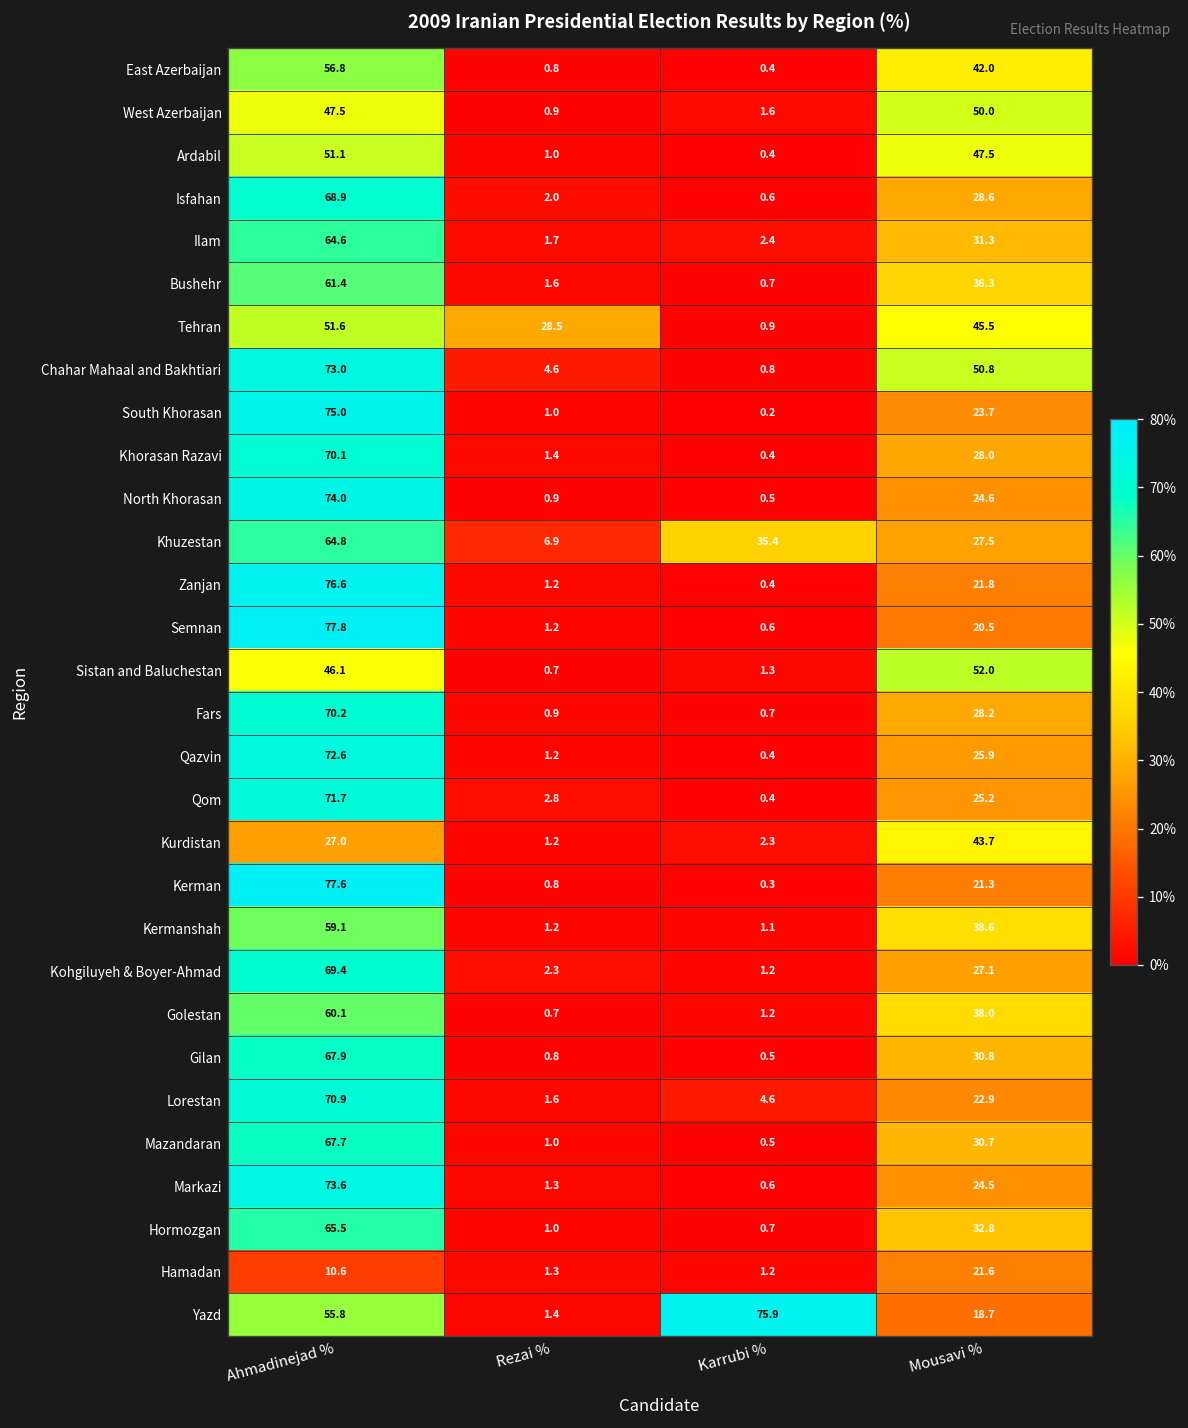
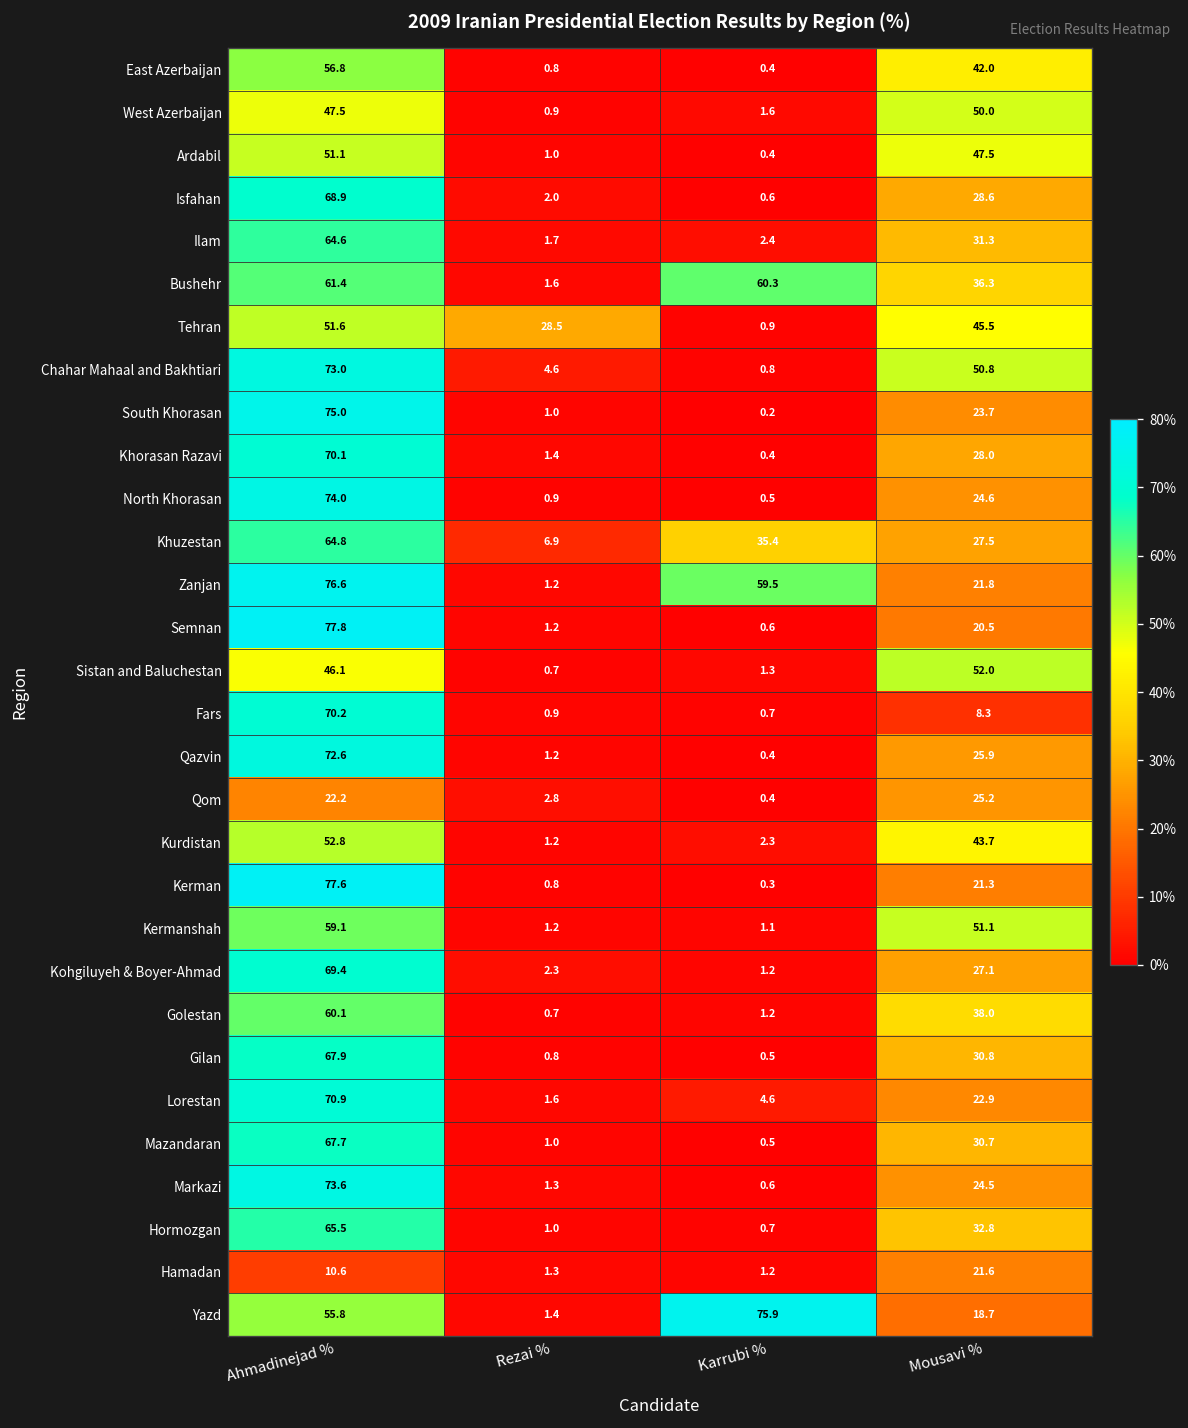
Bushehr, Karrubi %: 0.7 -> 60.3
Zanjan, Karrubi %: 0.4 -> 59.5
Fars, Mousavi %: 28.2 -> 8.3
Qom, Ahmadinejad %: 71.7 -> 22.2
Kurdistan, Ahmadinejad %: 27.0 -> 52.8
Kermanshah, Mousavi %: 38.6 -> 51.1
